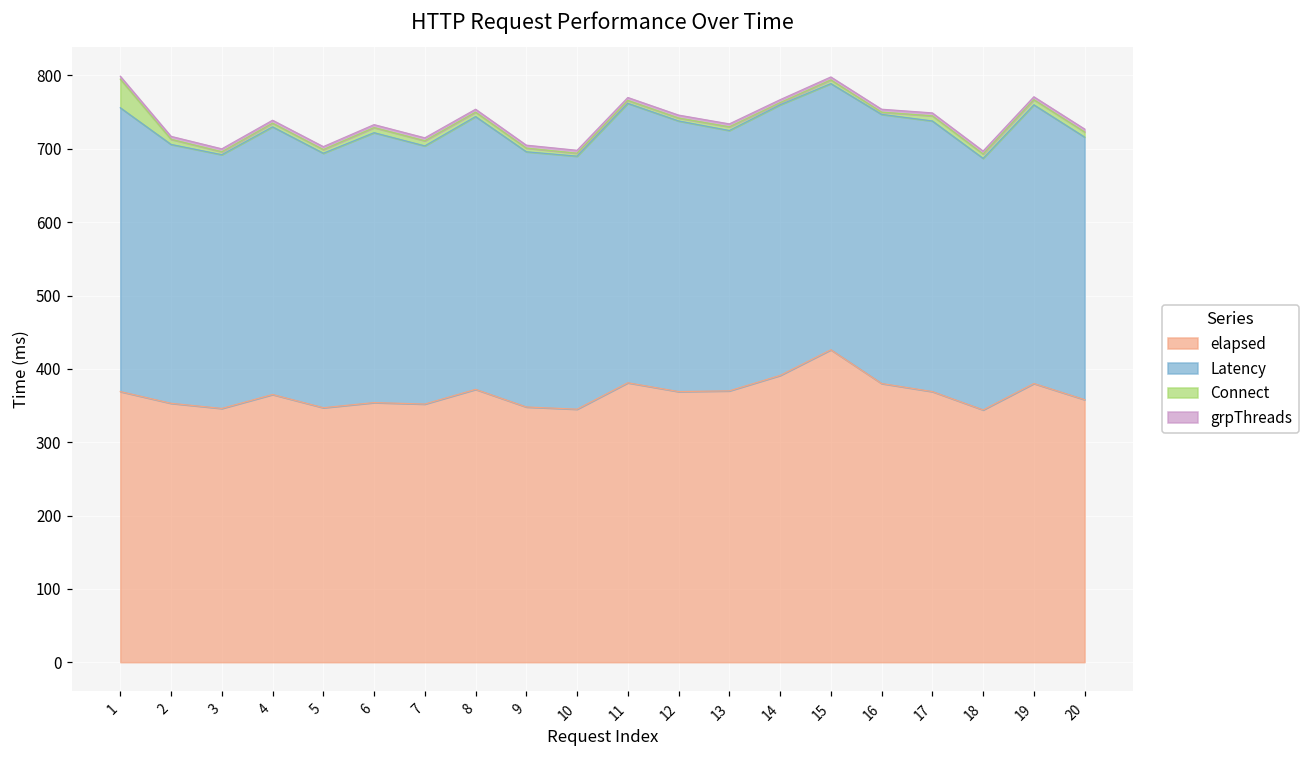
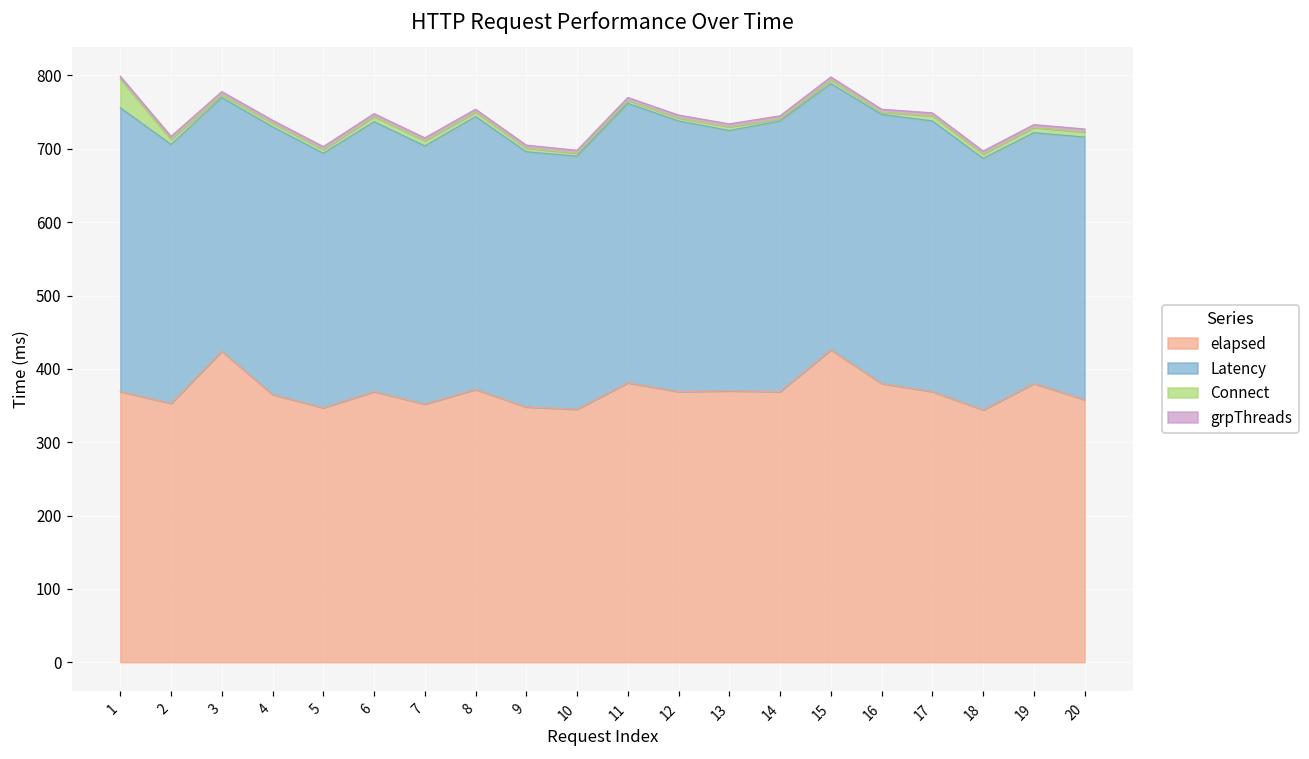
elapsed, 3: 350 -> 420
elapsed, 6: 350 -> 370
elapsed, 14: 390 -> 370
Latency, 19: 380 -> 340
